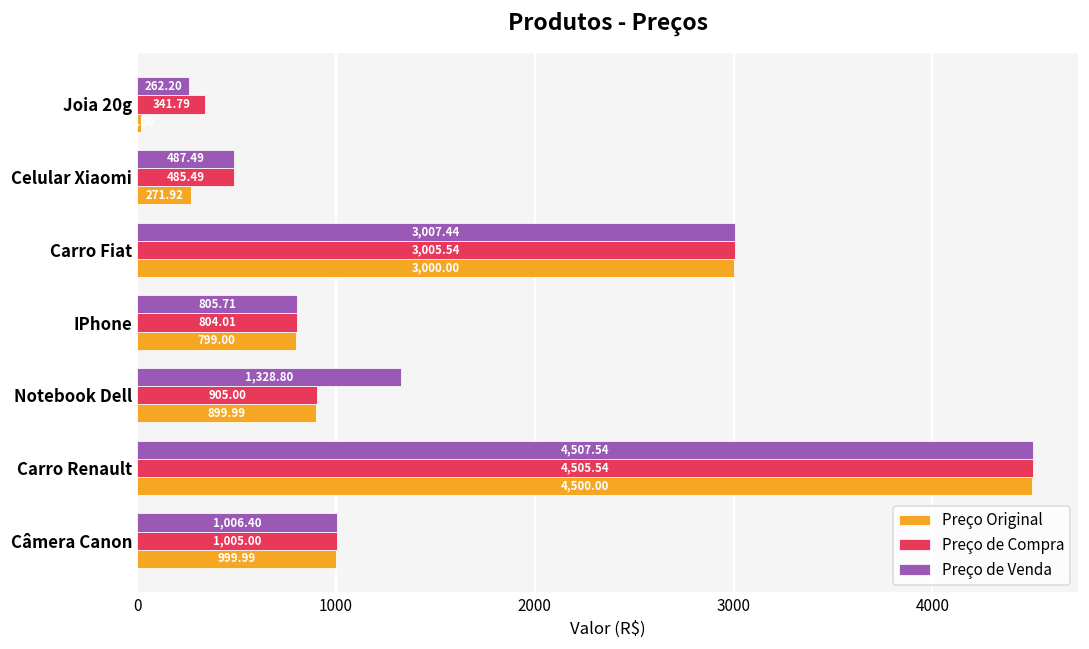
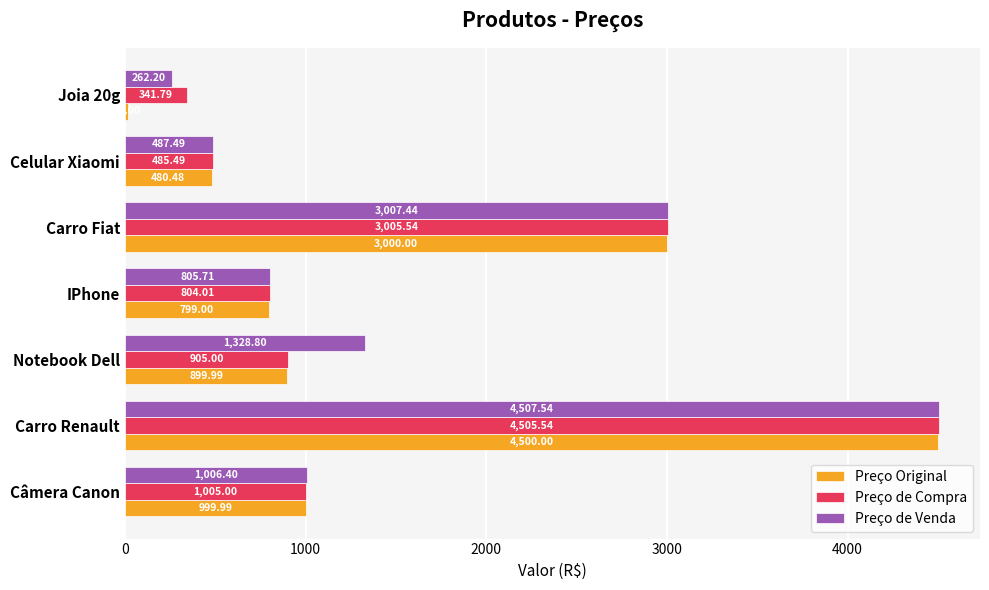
Preço Original, Celular Xiaomi: 271.92 -> 480.48
